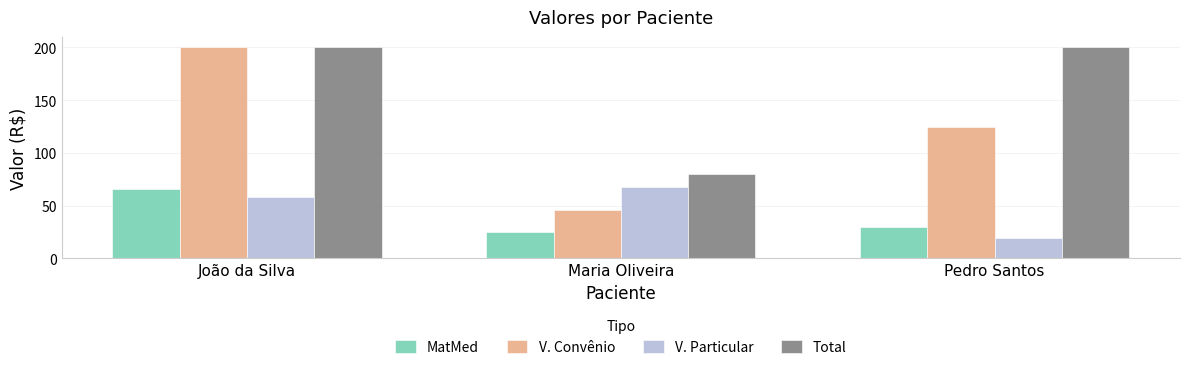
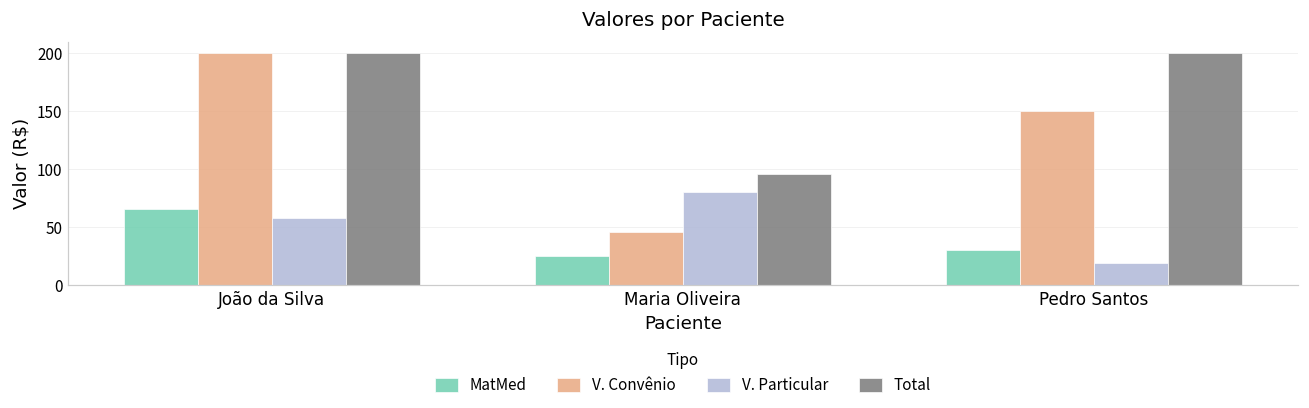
V. Particular, Maria Oliveira: 68 -> 80
Total, Maria Oliveira: 80 -> 96
V. Convênio, Pedro Santos: 125 -> 150
